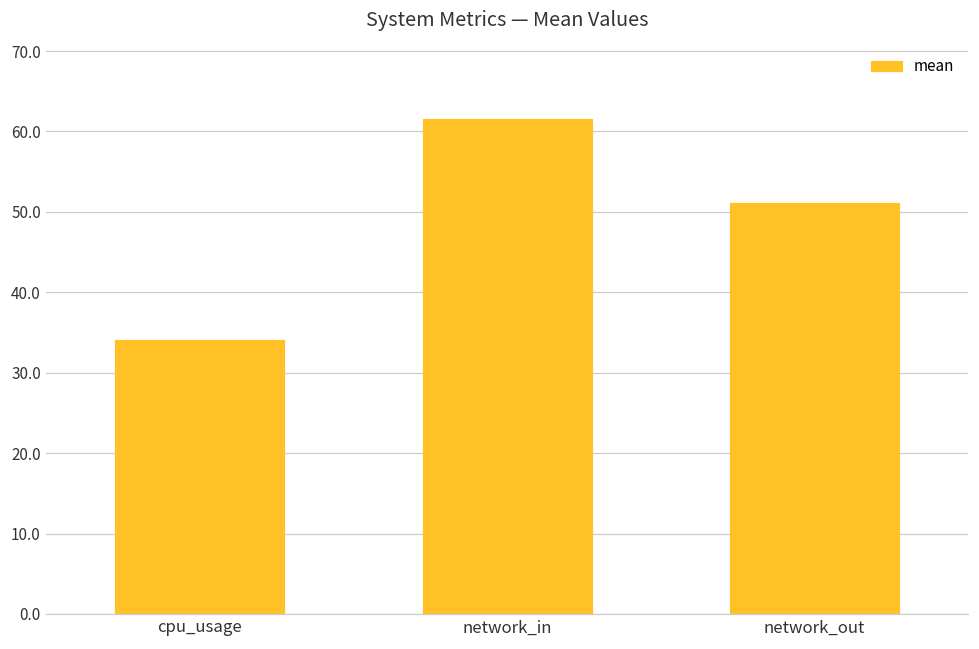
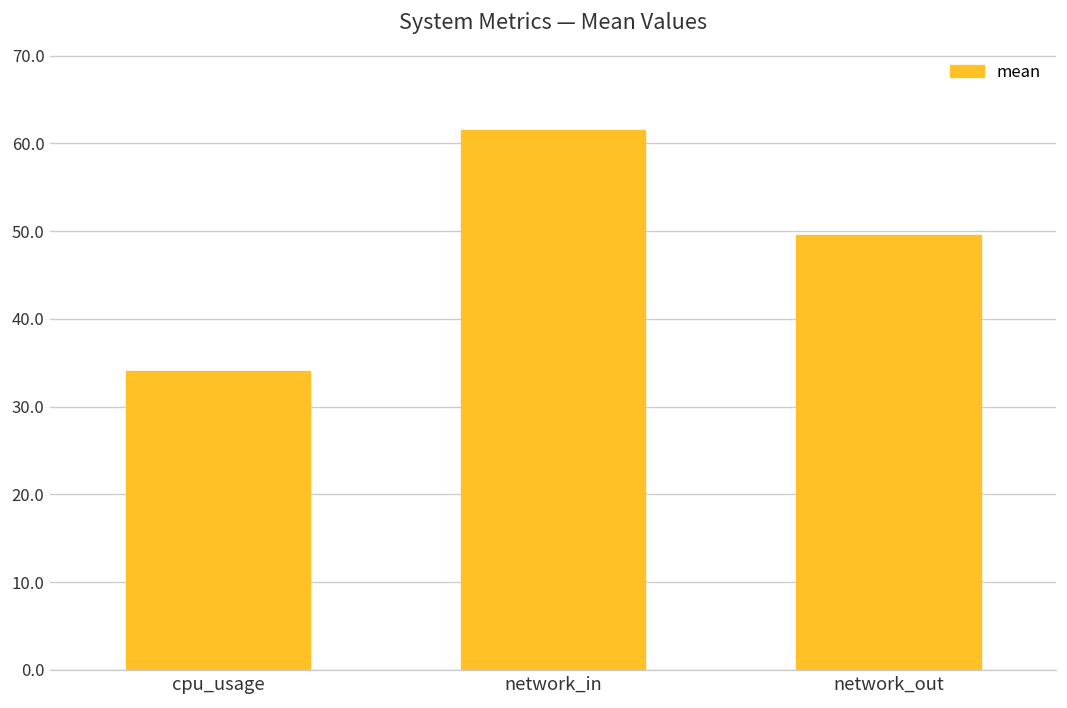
network_out: 51 -> 50
